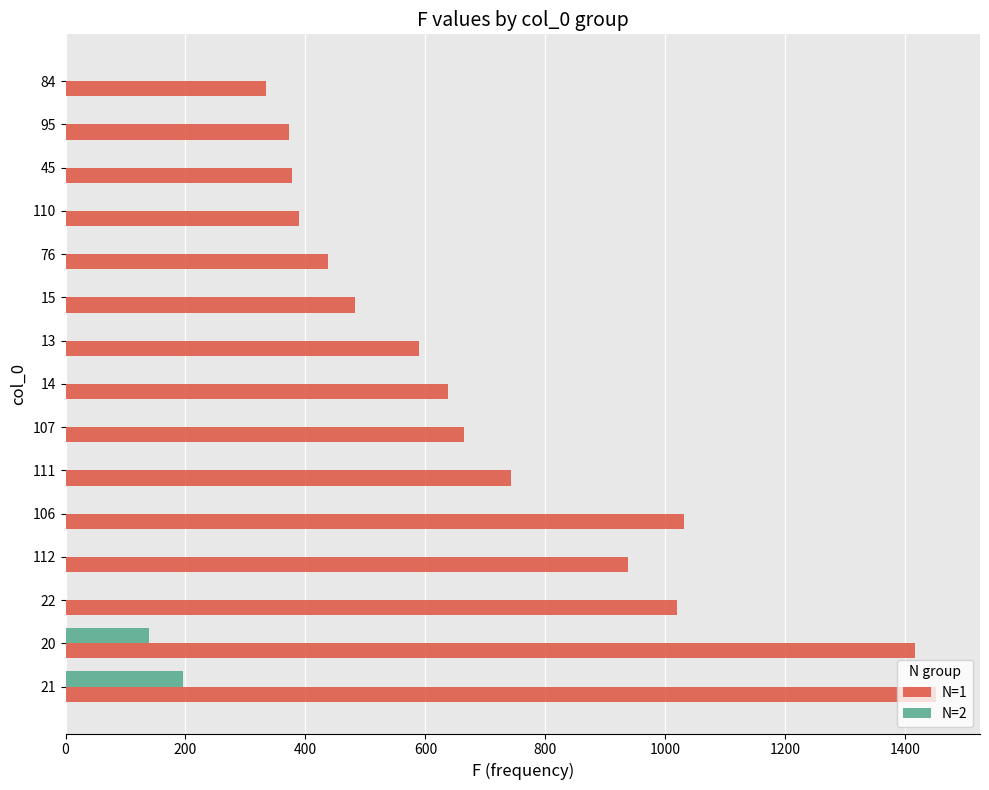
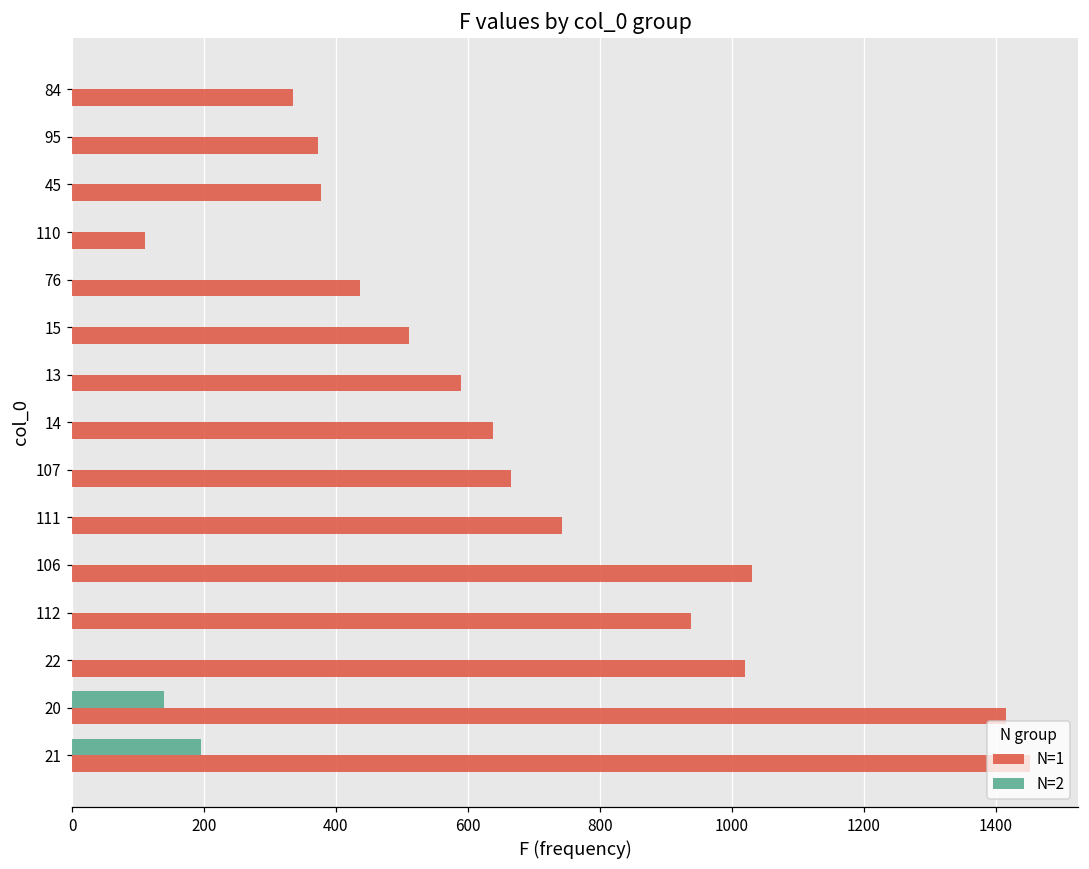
N=1, 110: 390 -> 110
N=1, 15: 480 -> 510
